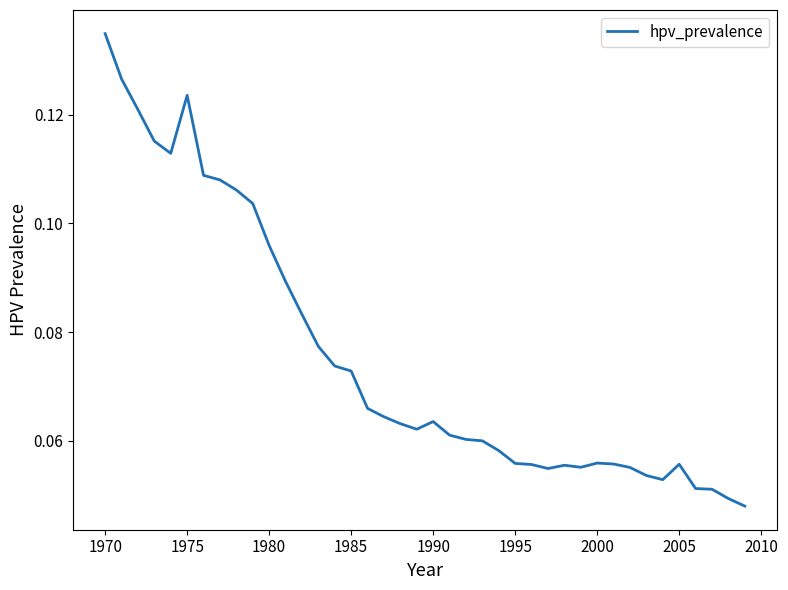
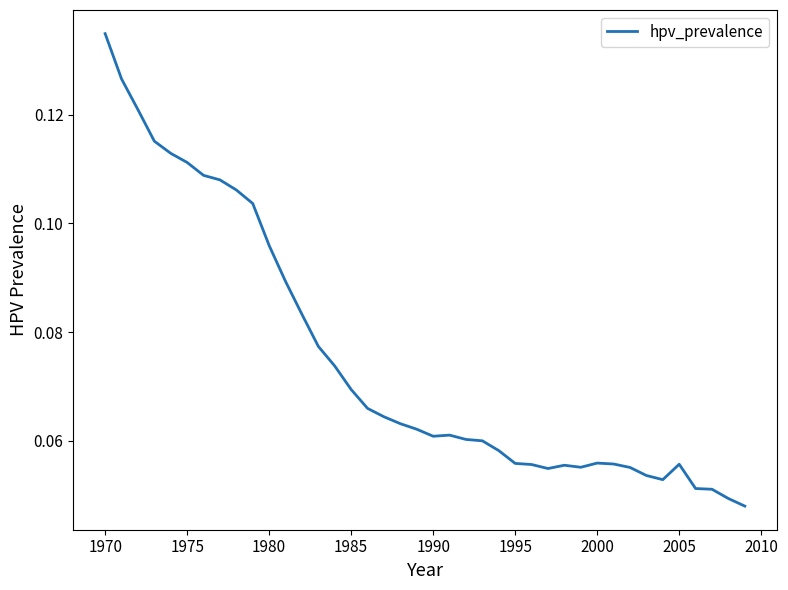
1975: 0.124 -> 0.111
1985: 0.073 -> 0.069
1990: 0.064 -> 0.061
